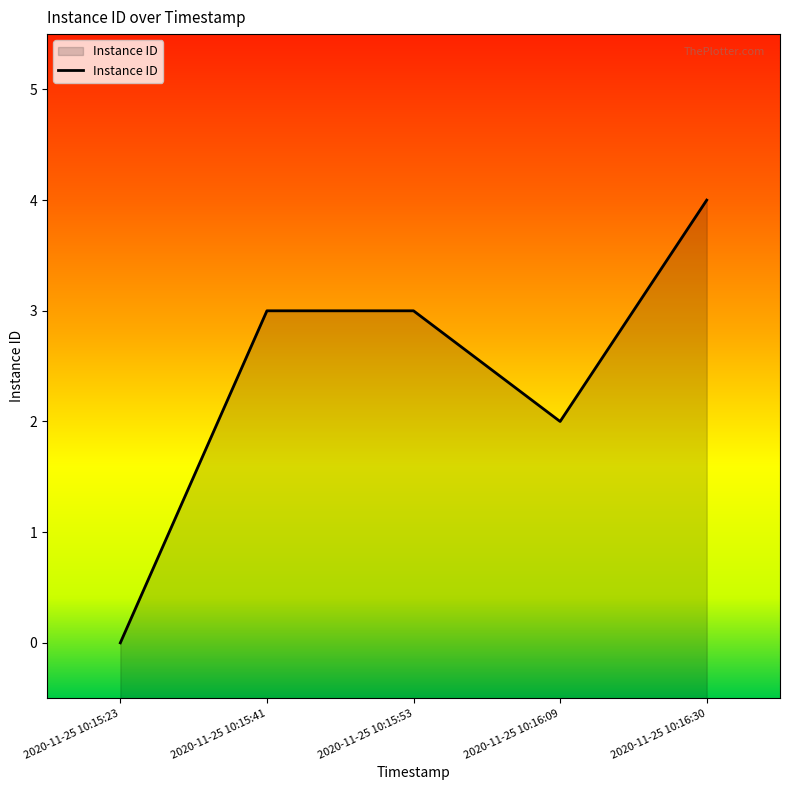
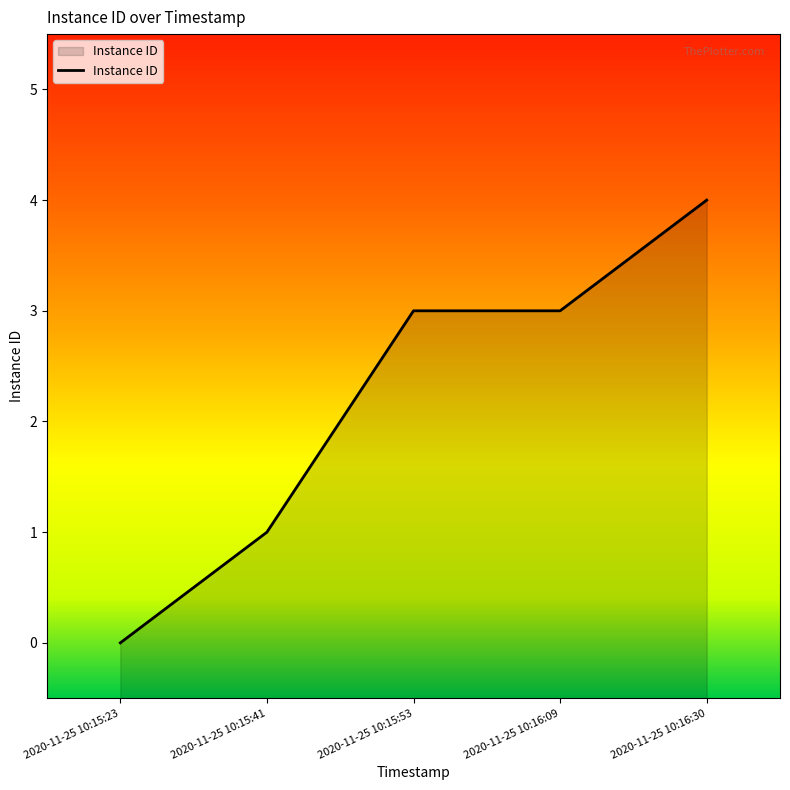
2020-11-25 10:15:41: 3 -> 1
2020-11-25 10:16:09: 2 -> 3
